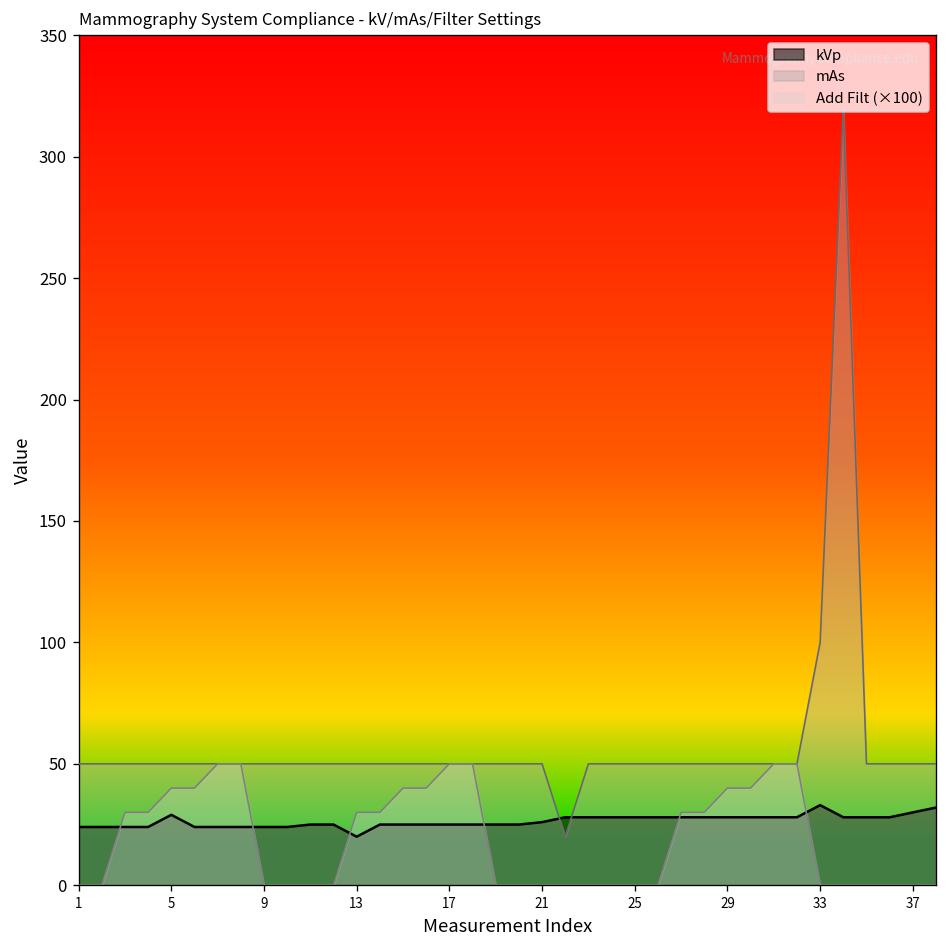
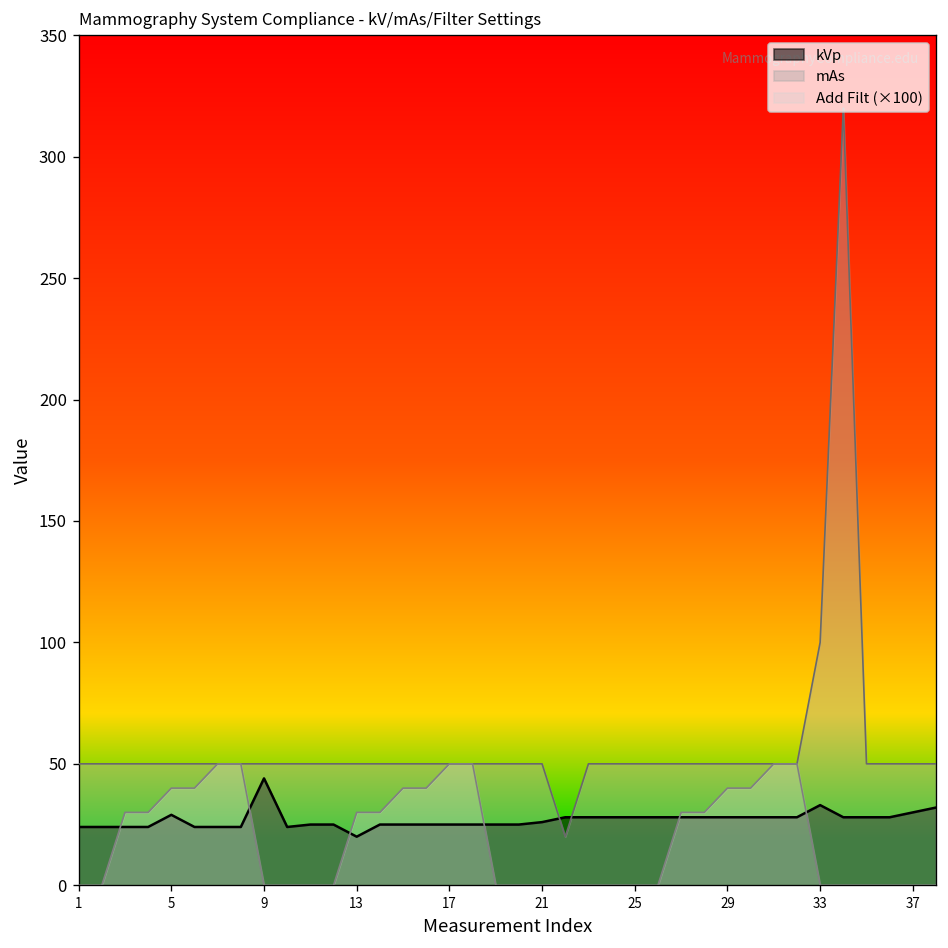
kVp, 9: 24 -> 44
